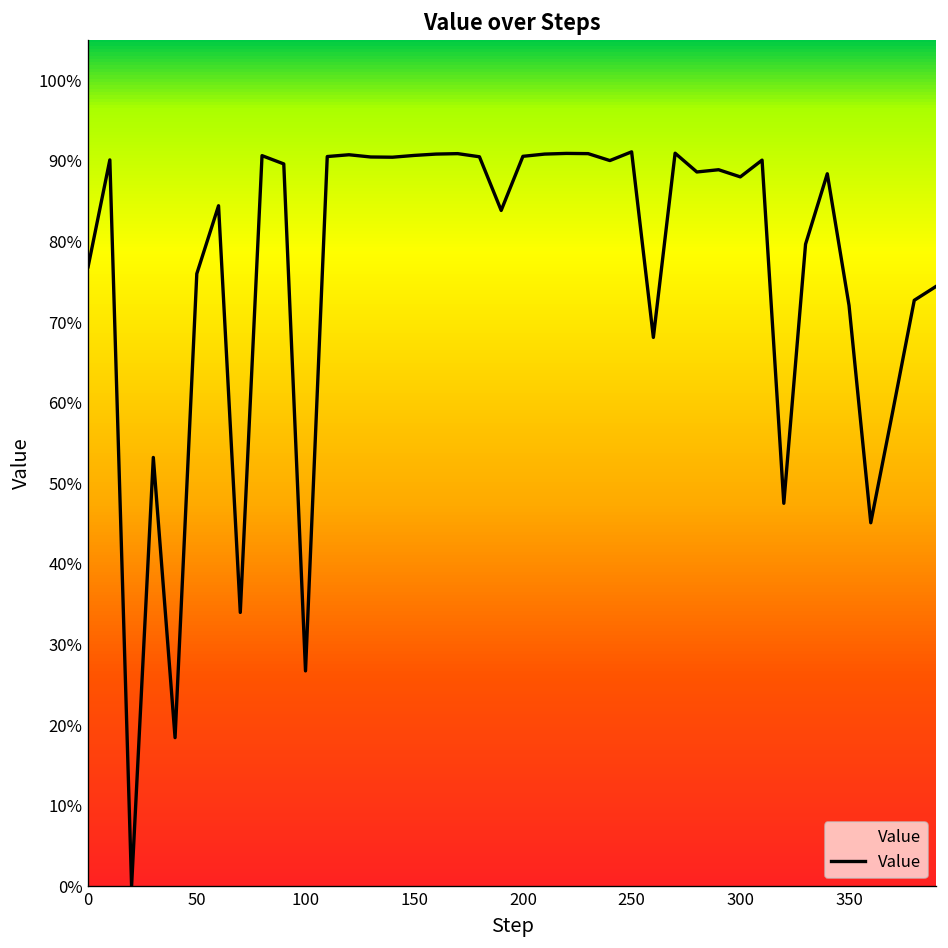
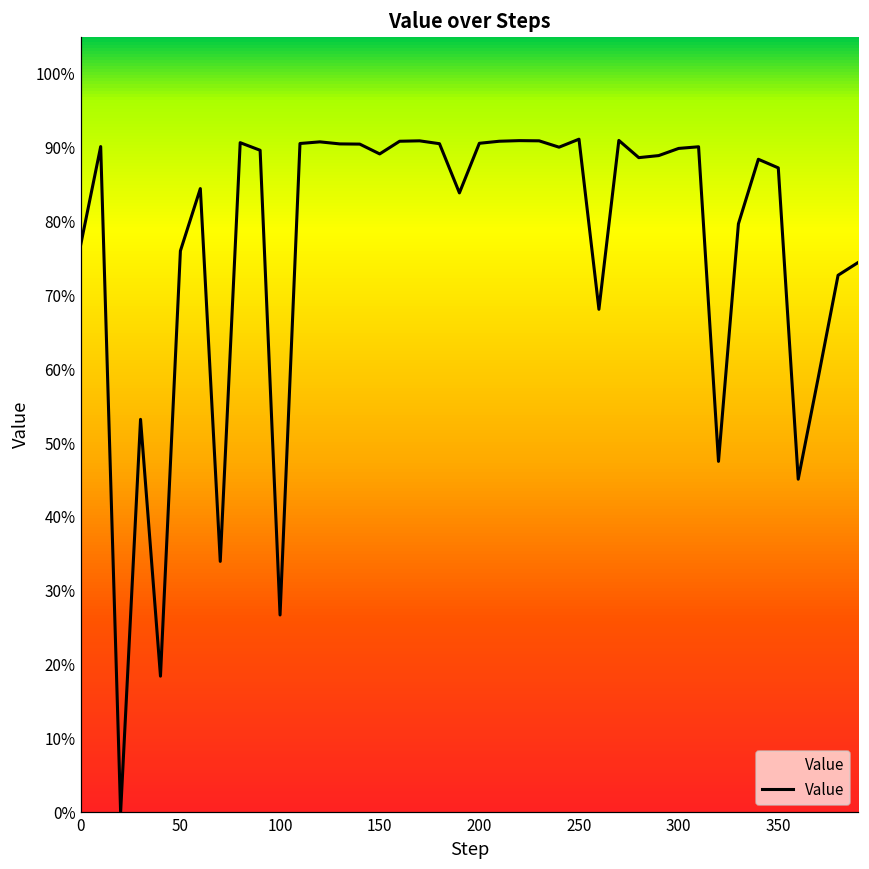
150: 91% -> 89%
300: 88% -> 90%
350: 72% -> 87%
